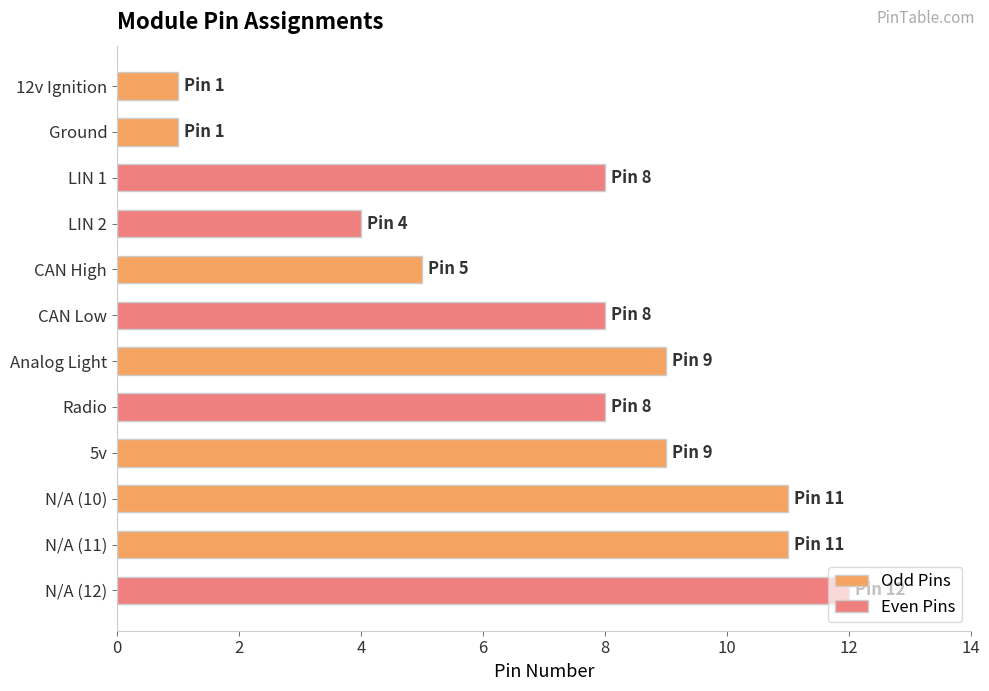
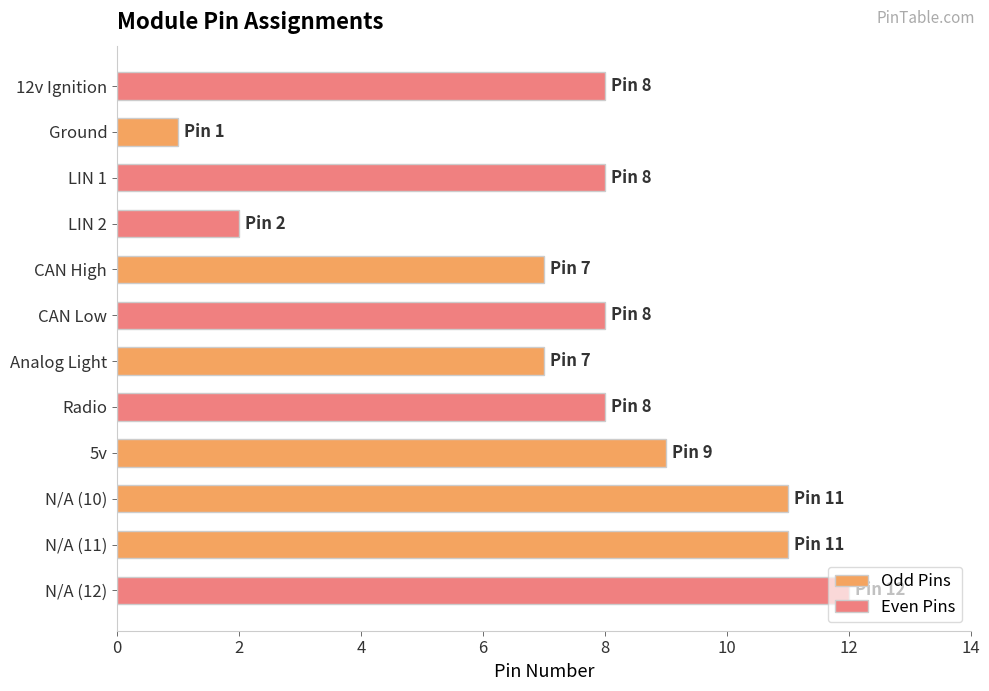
12v Ignition: 1 -> 8
LIN 2: 4 -> 2
CAN High: 5 -> 7
Analog Light: 9 -> 7
